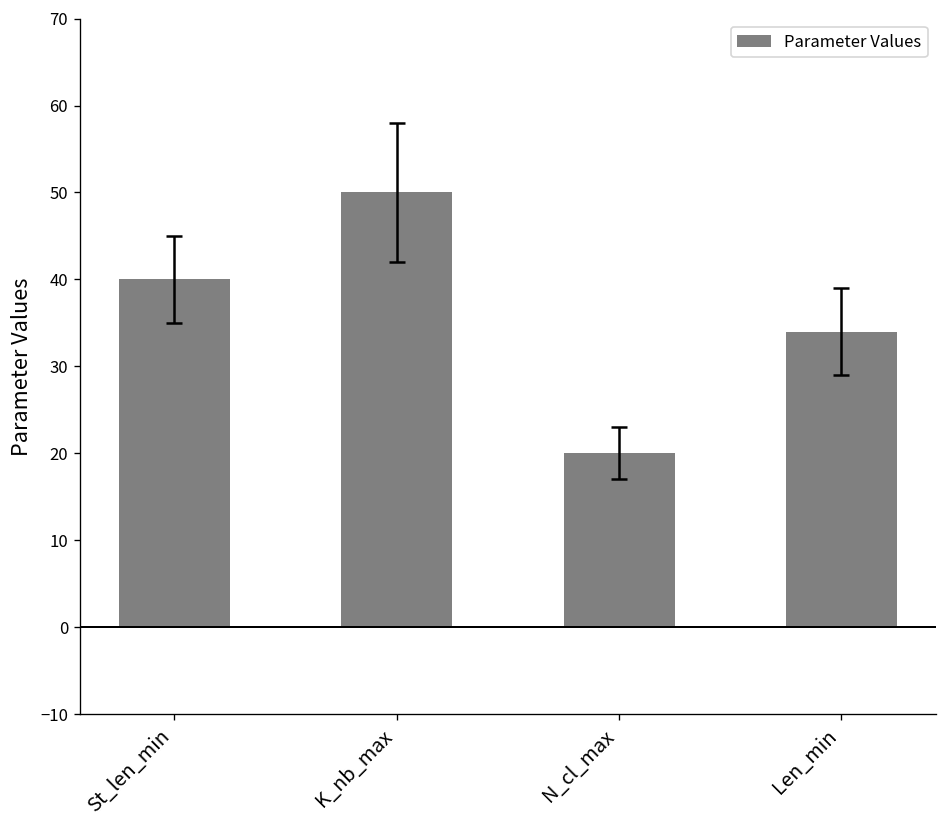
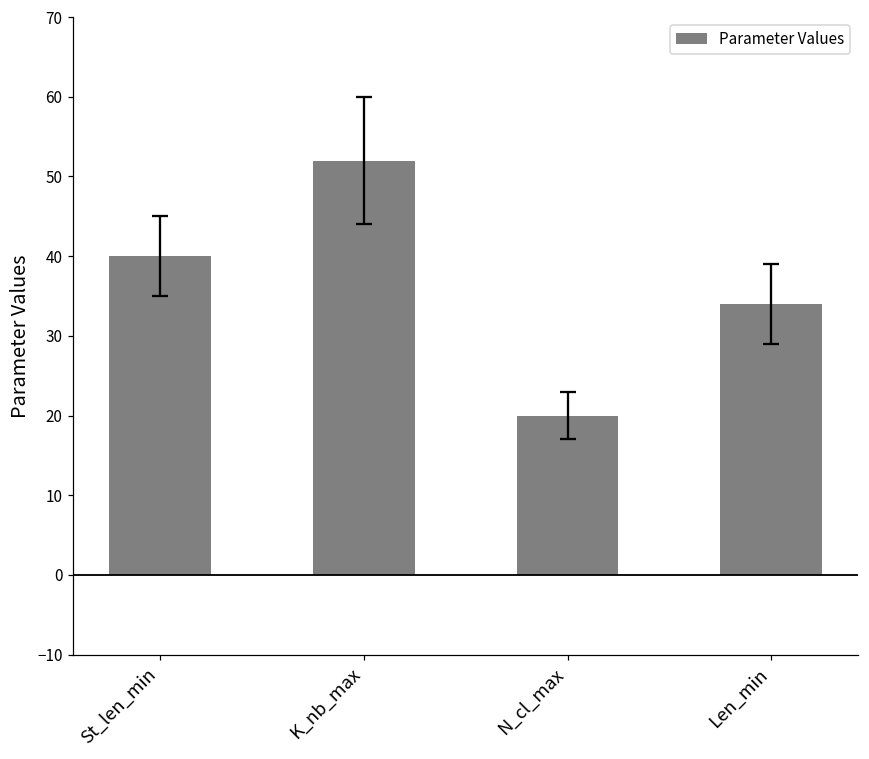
Parameter Values, K_nb_max: 50 -> 52
